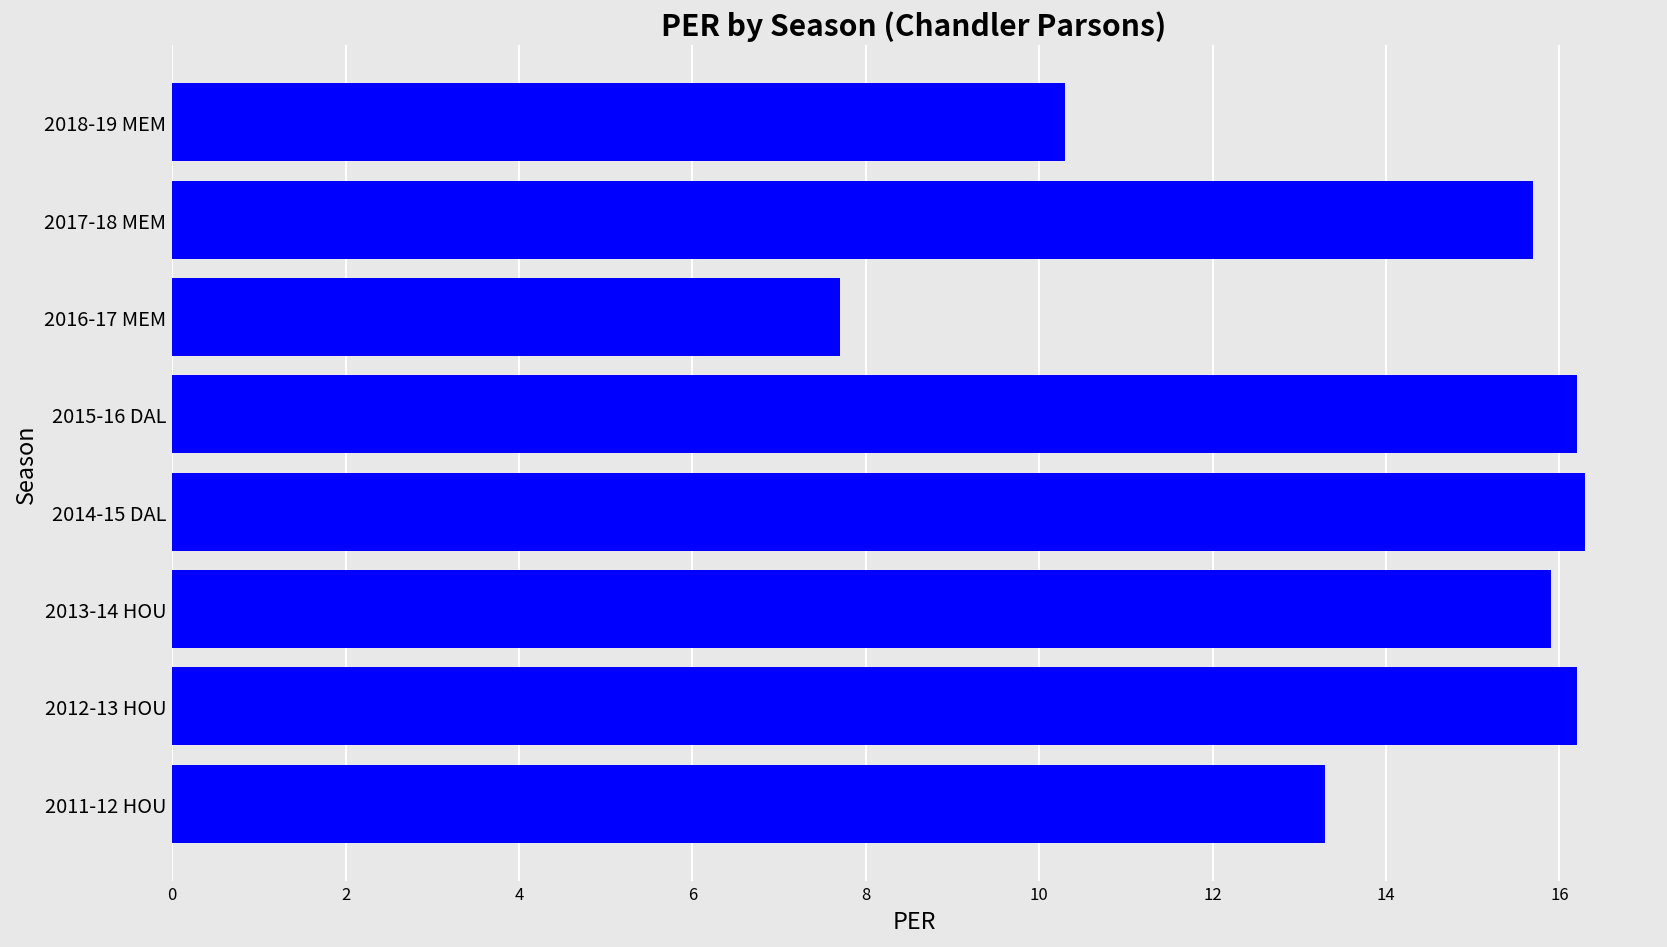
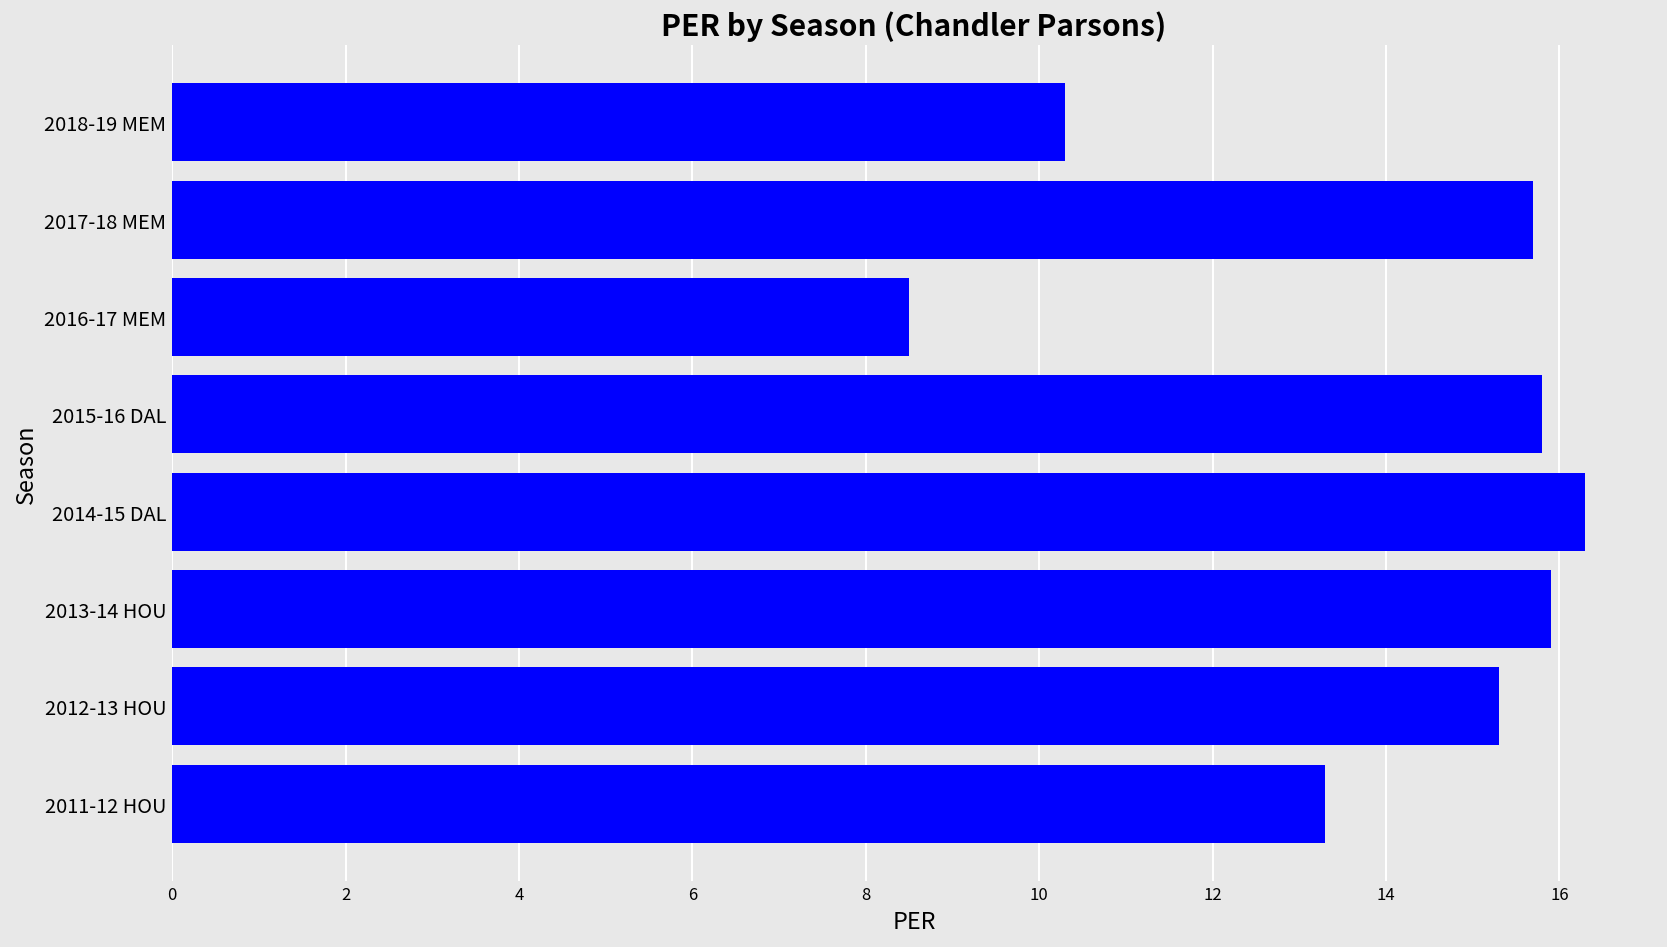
2016-17 MEM: 7.7 -> 8.5
2015-16 DAL: 16.2 -> 15.8
2012-13 HOU: 16.2 -> 15.3
